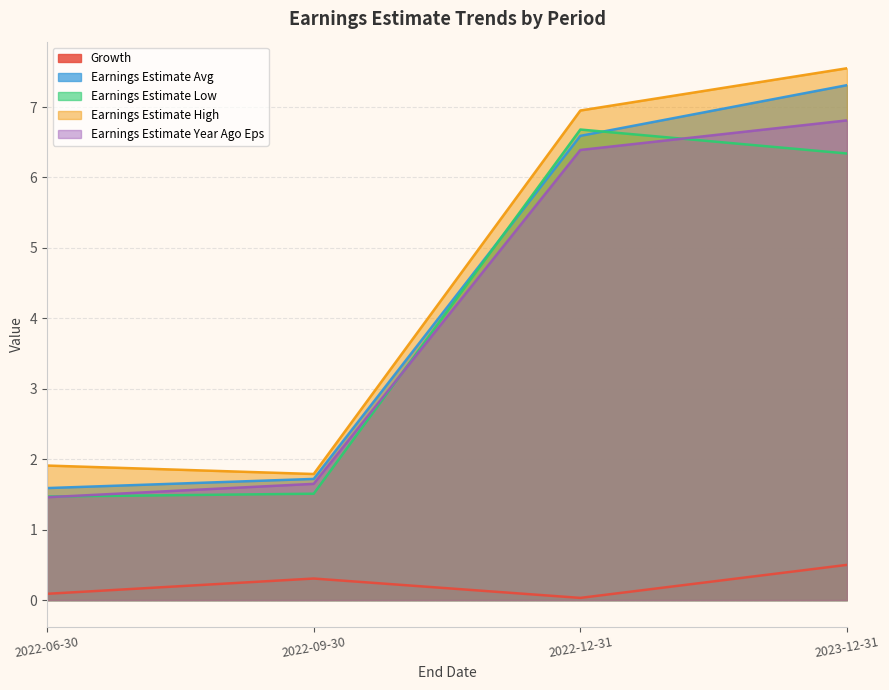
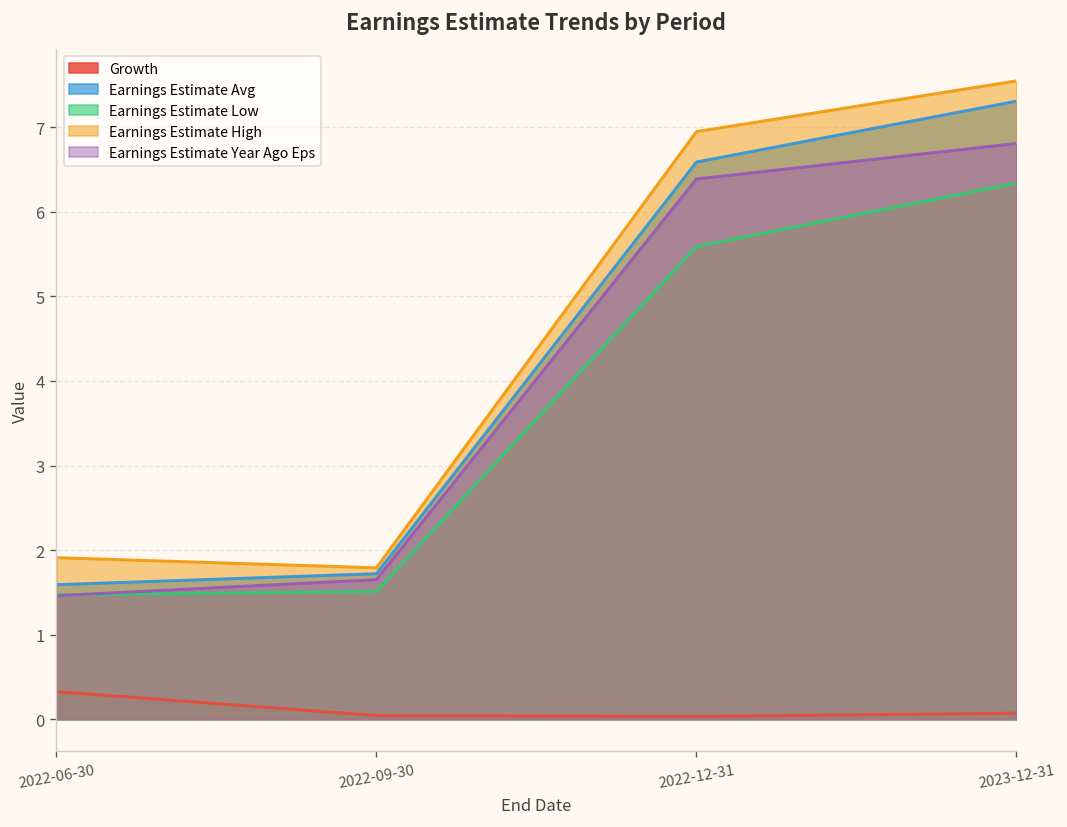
Growth, 2022-06-30: 0.1 -> 0.3
Growth, 2022-09-30: 0.3 -> 0.0
Earnings Estimate Low, 2022-12-31: 6.7 -> 5.6
Growth, 2023-12-31: 0.5 -> 0.1
